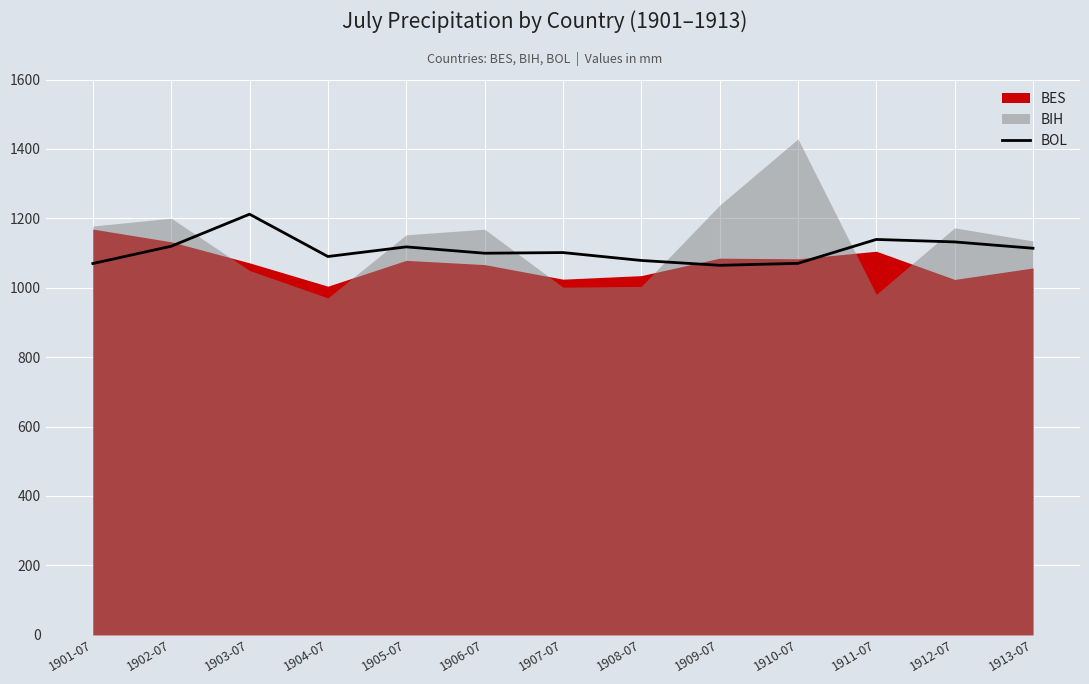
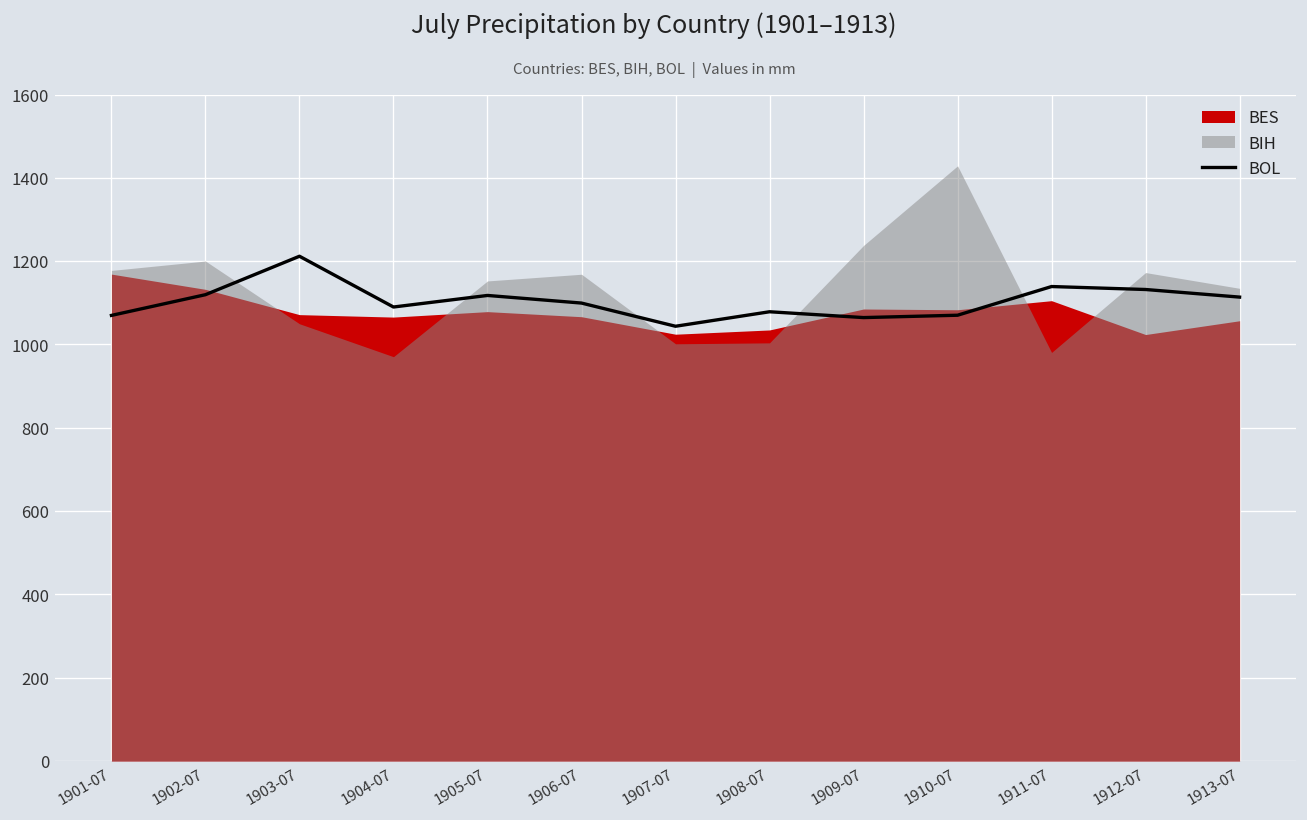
BES, 1904-07: 1000 -> 1070
BOL, 1907-07: 1100 -> 1040
